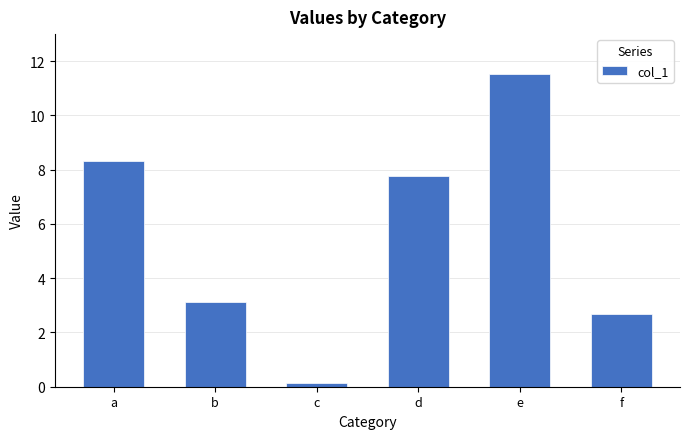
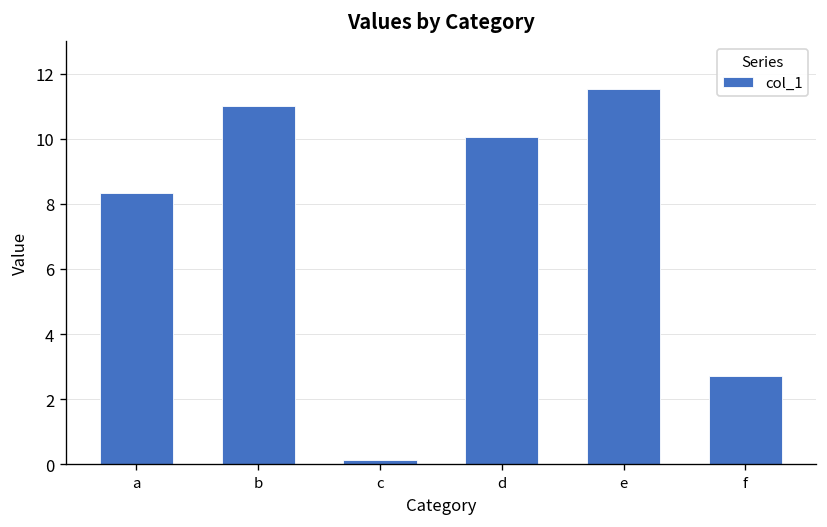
b: 3.1 -> 11.0
d: 7.8 -> 10.1
